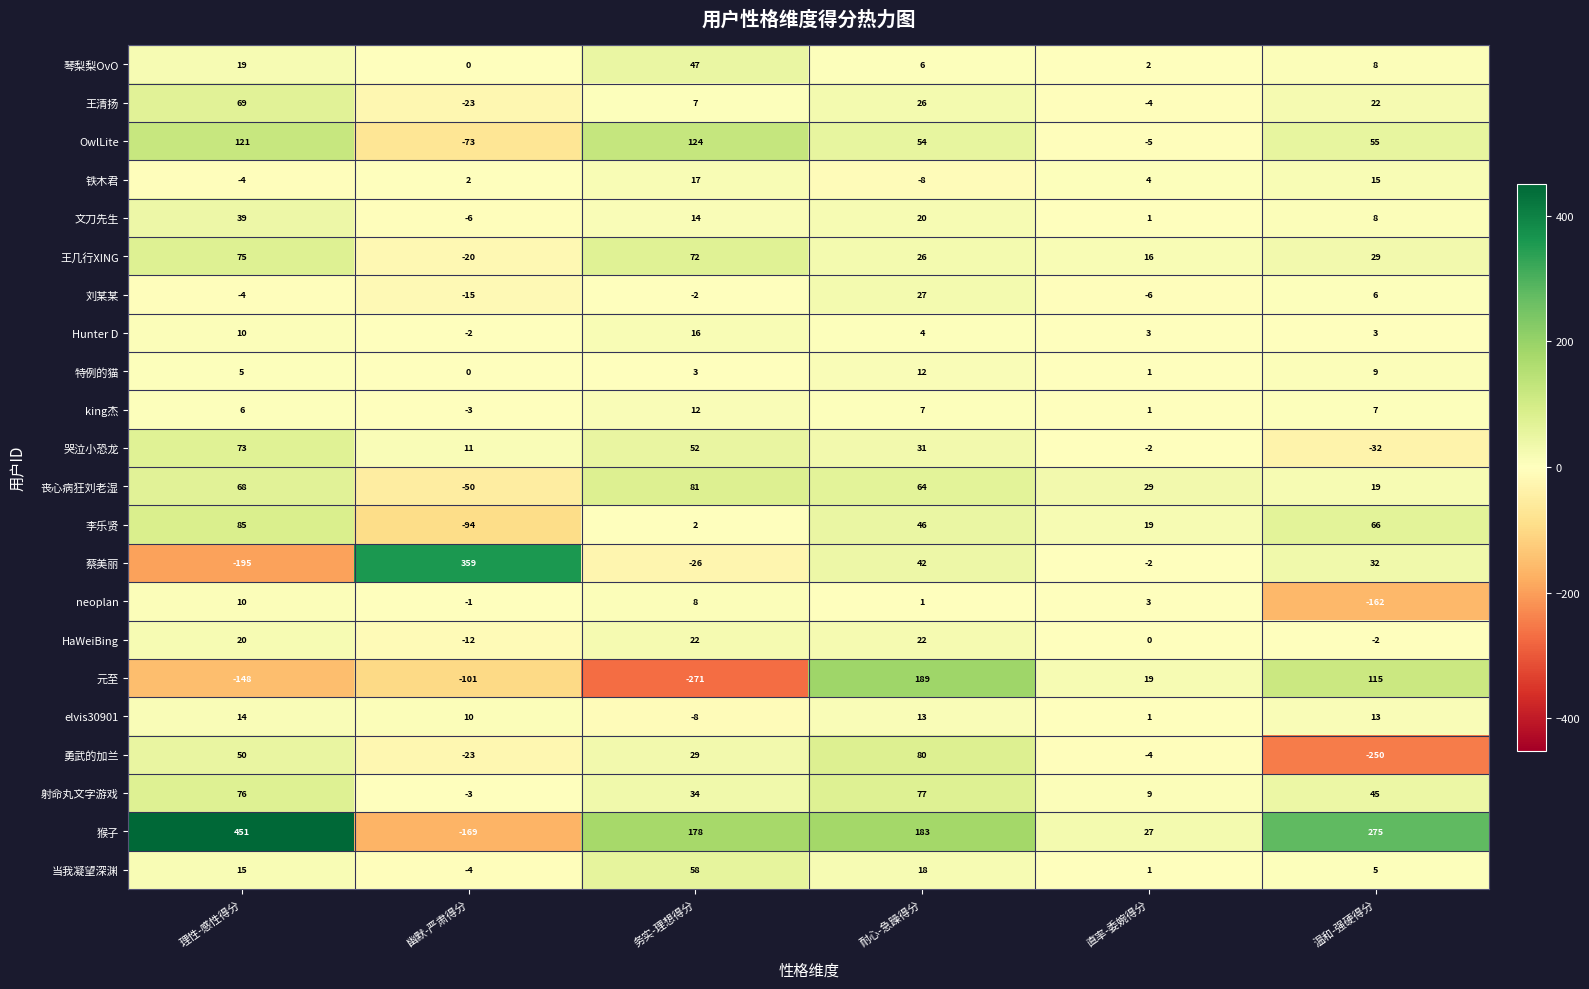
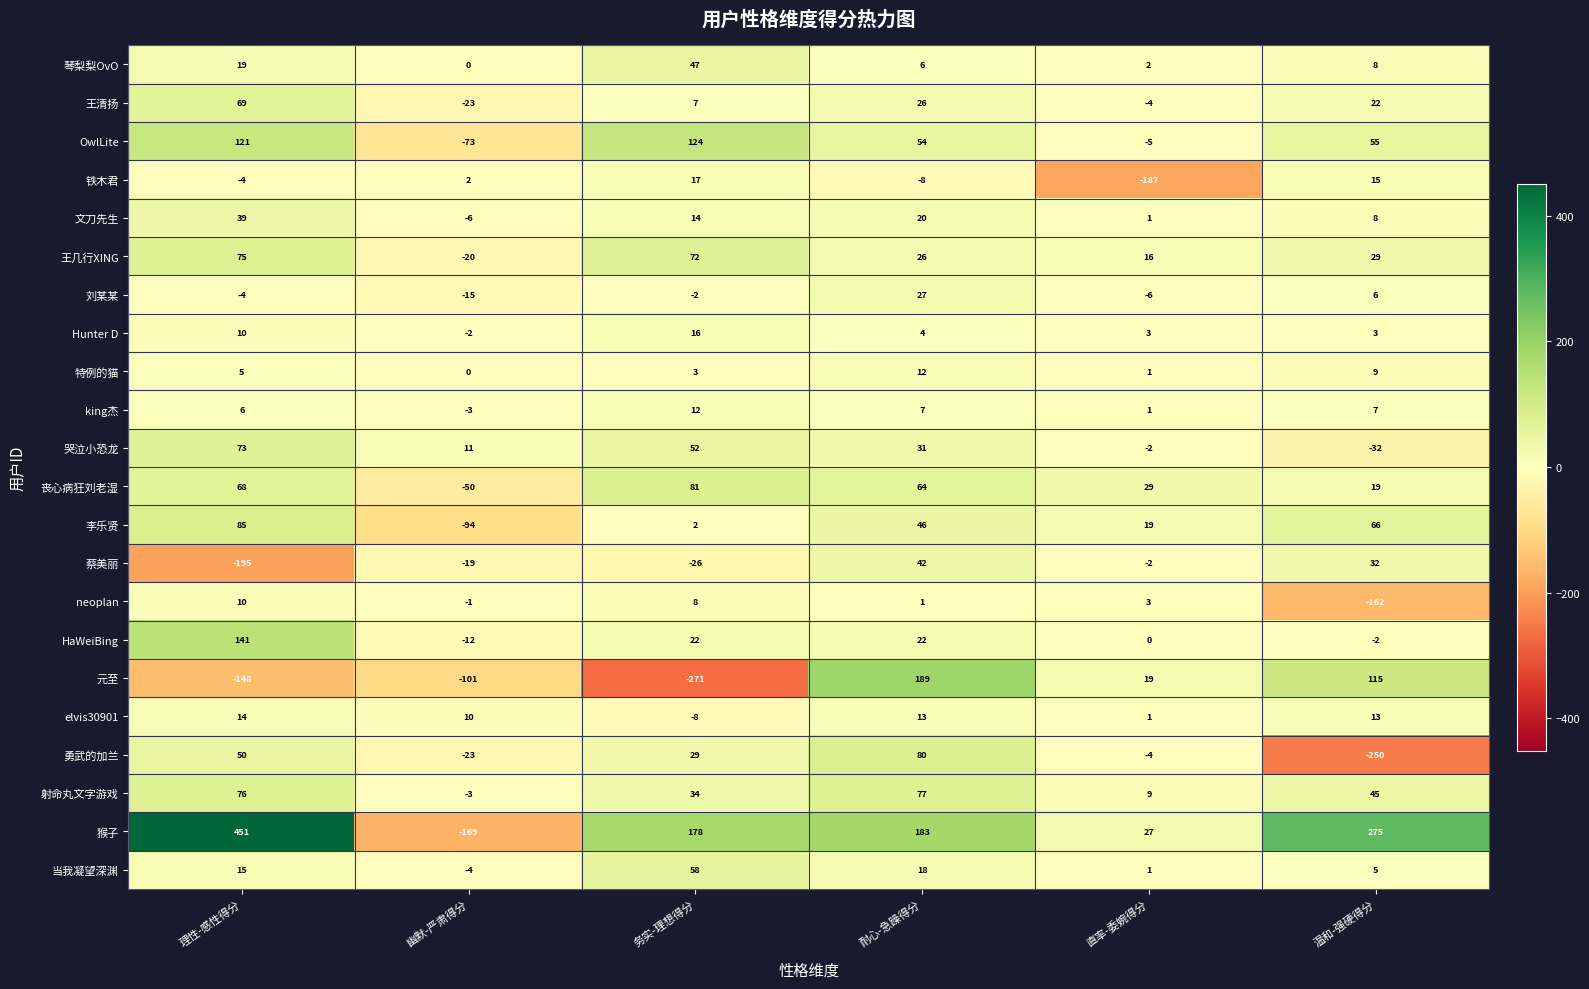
铁木君, 直率-委婉得分: 4 -> -187
蔡美丽, 幽默-严肃得分: 359 -> -19
HaWeiBing, 理性-感性得分: 20 -> 141
